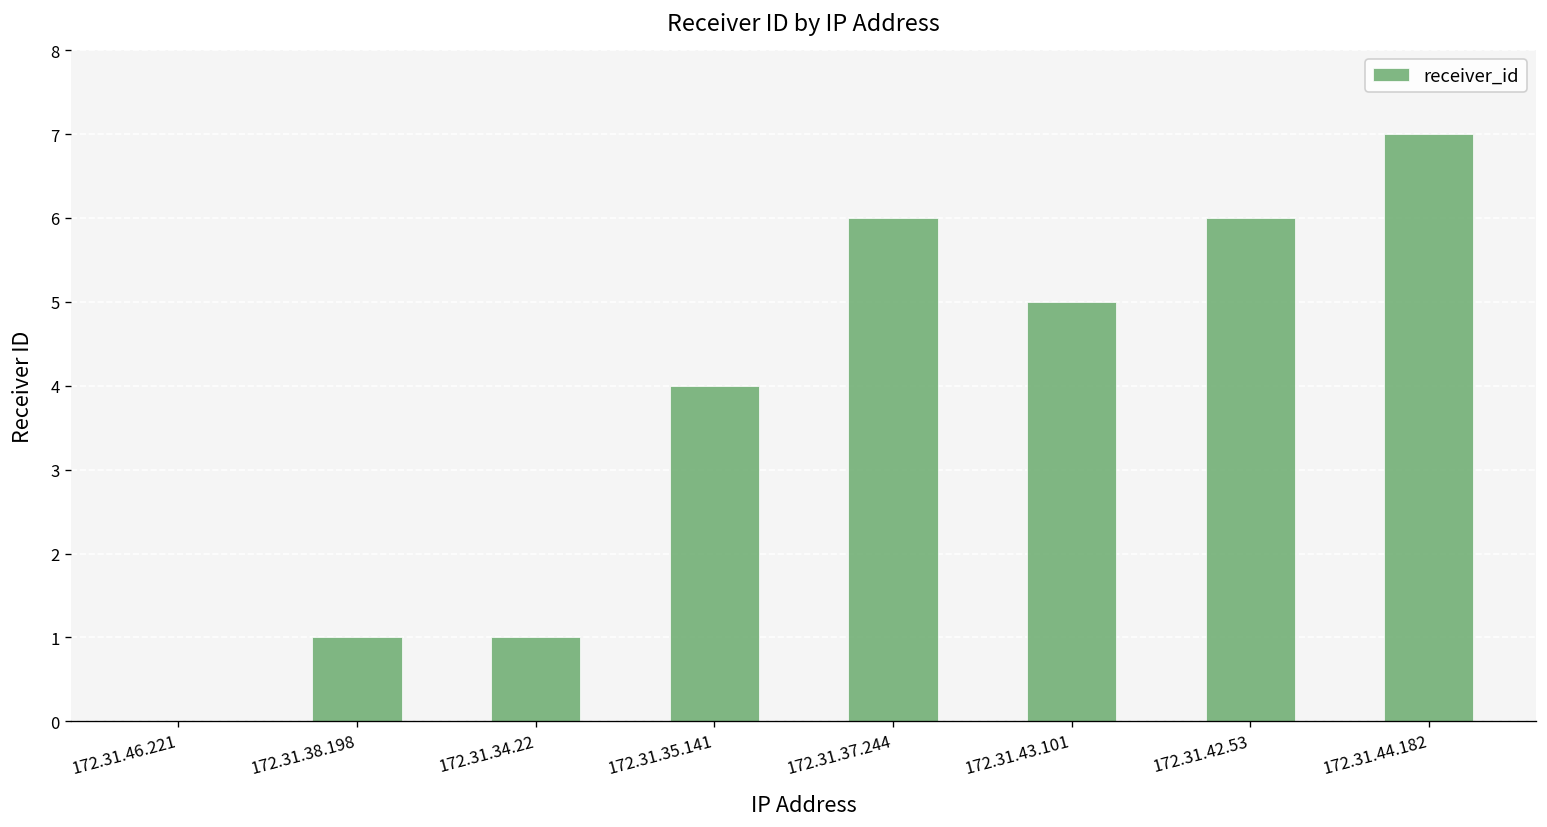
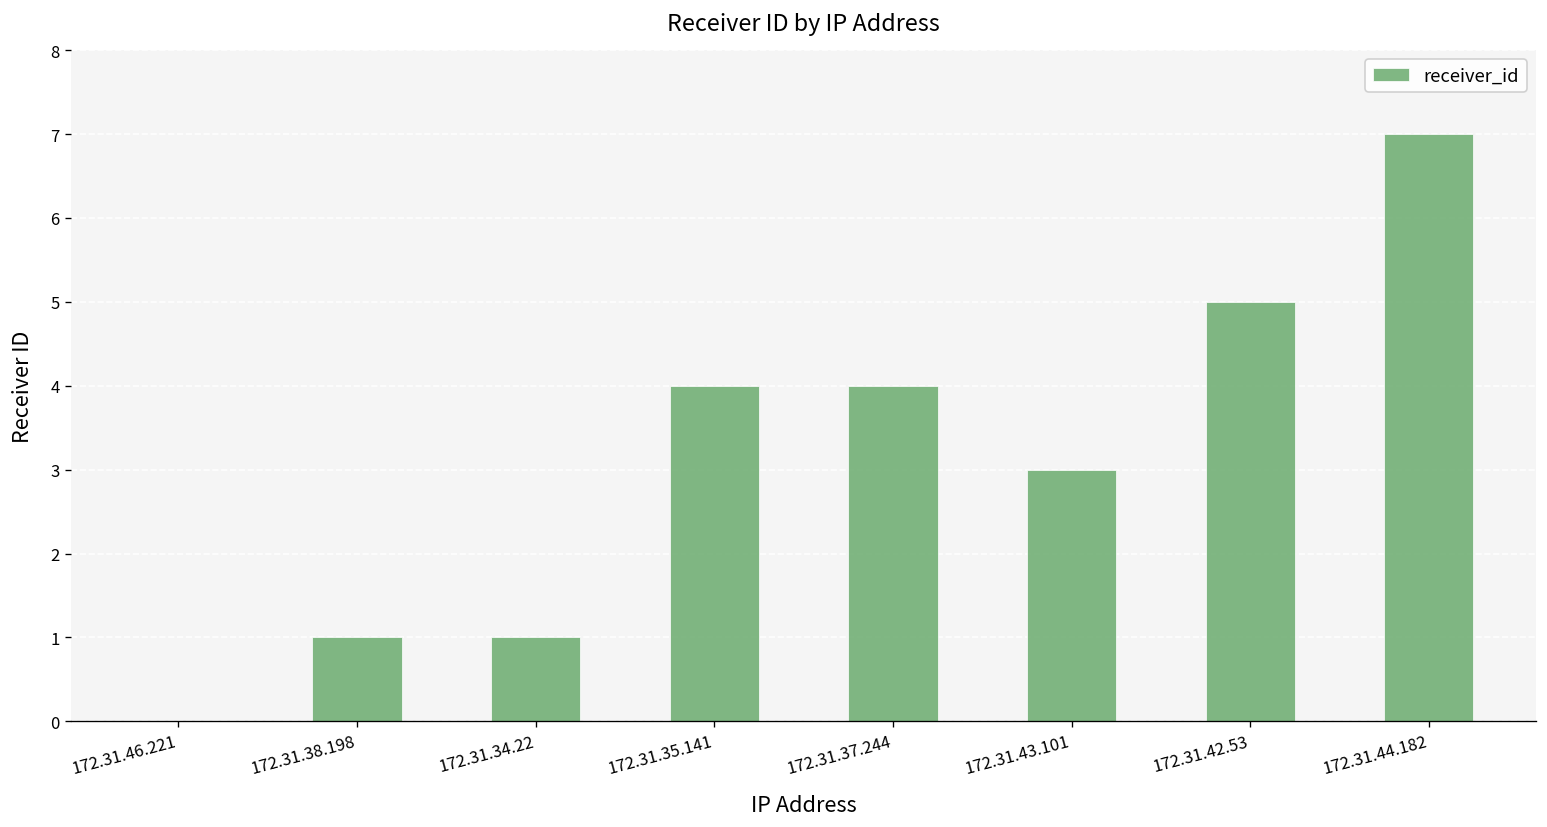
172.31.37.244: 6 -> 4
172.31.43.101: 5 -> 3
172.31.42.53: 6 -> 5
